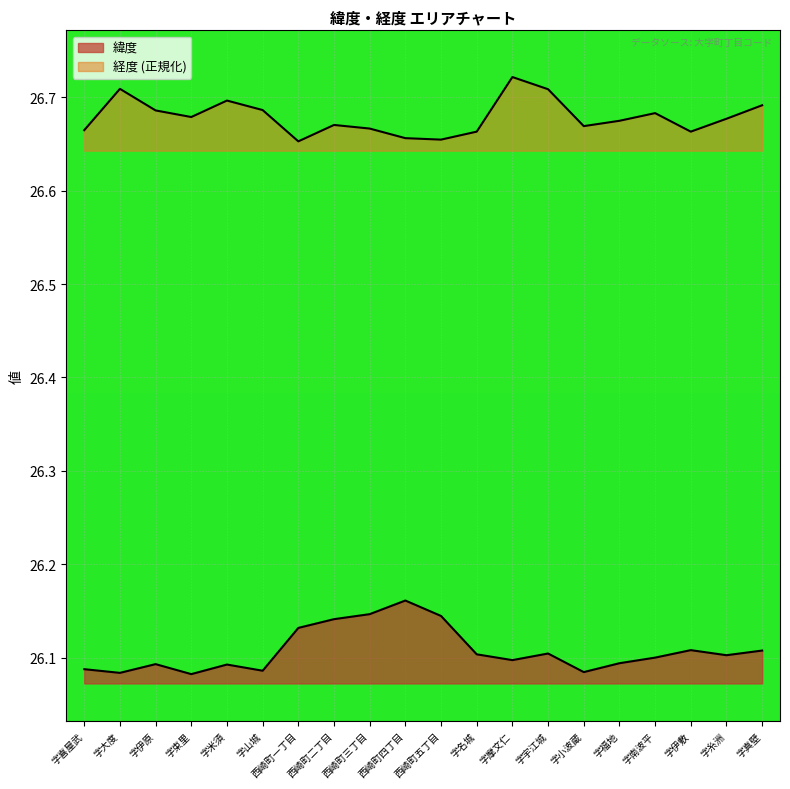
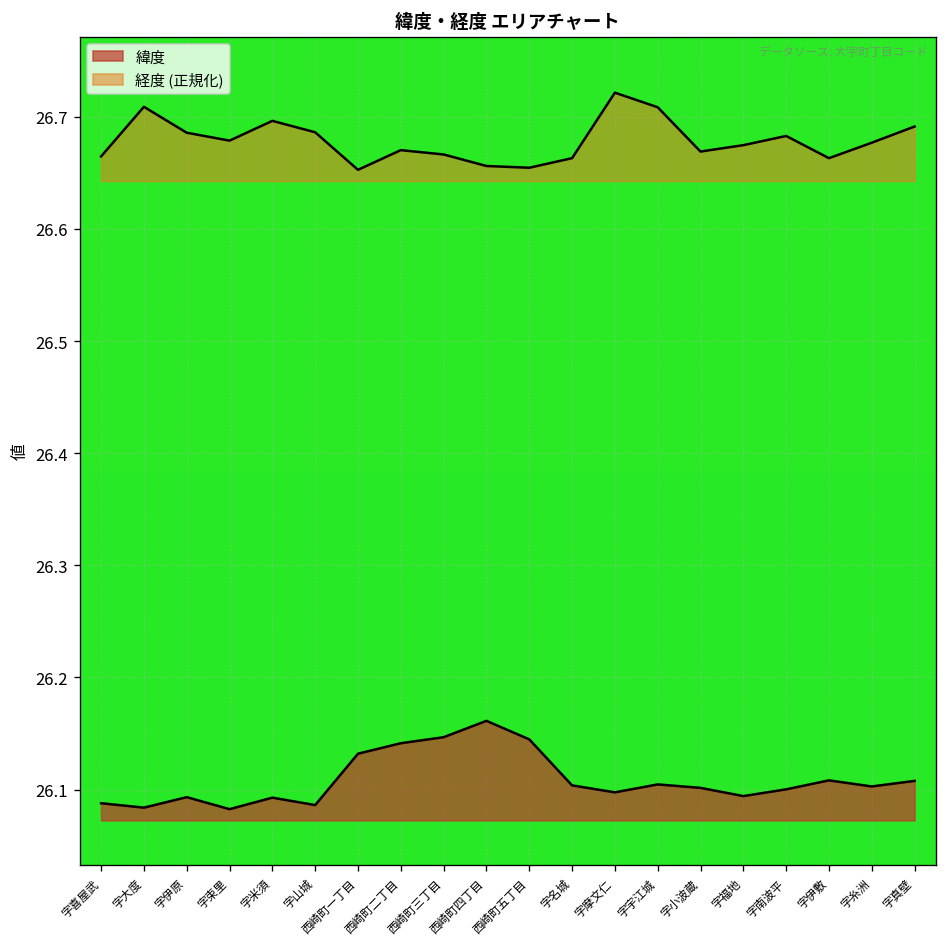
緯度, 字小波蔵: 26.08 -> 26.10
